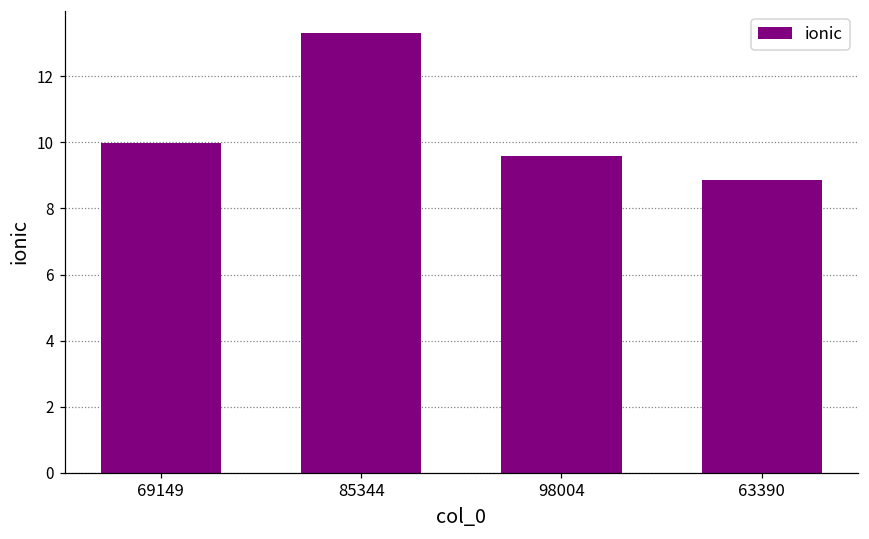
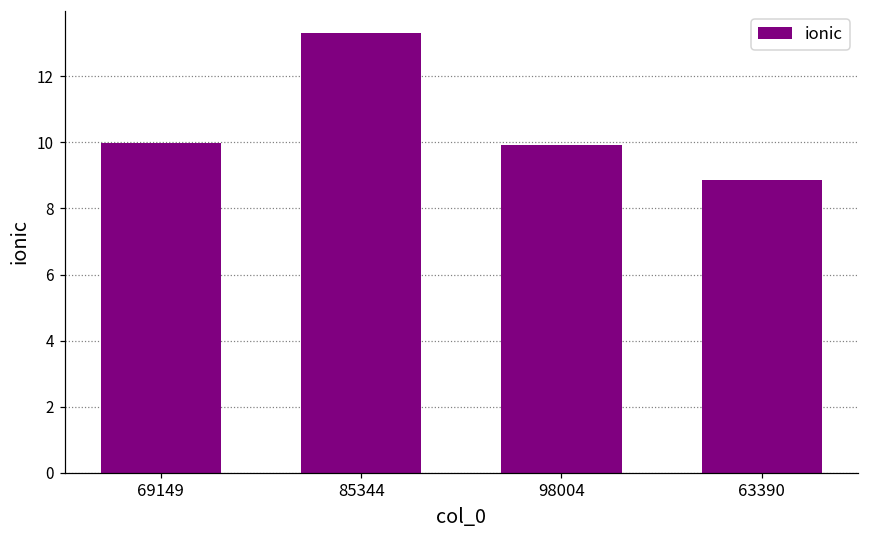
98004: 9.6 -> 9.9
